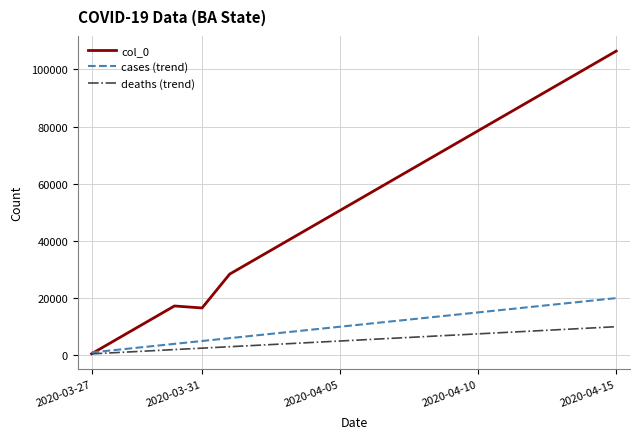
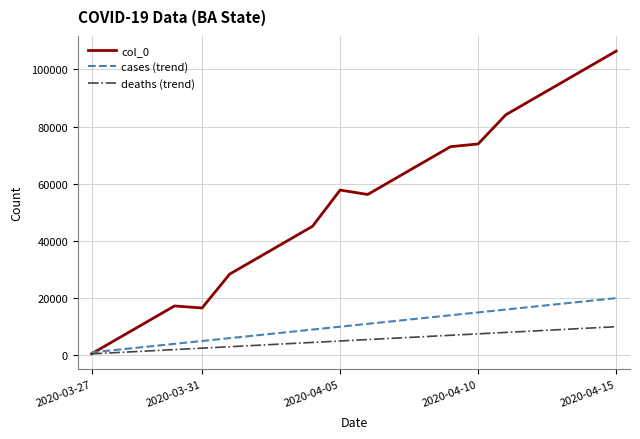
col_0, 2020-04-05: 51000 -> 58000
col_0, 2020-04-10: 79000 -> 74000
